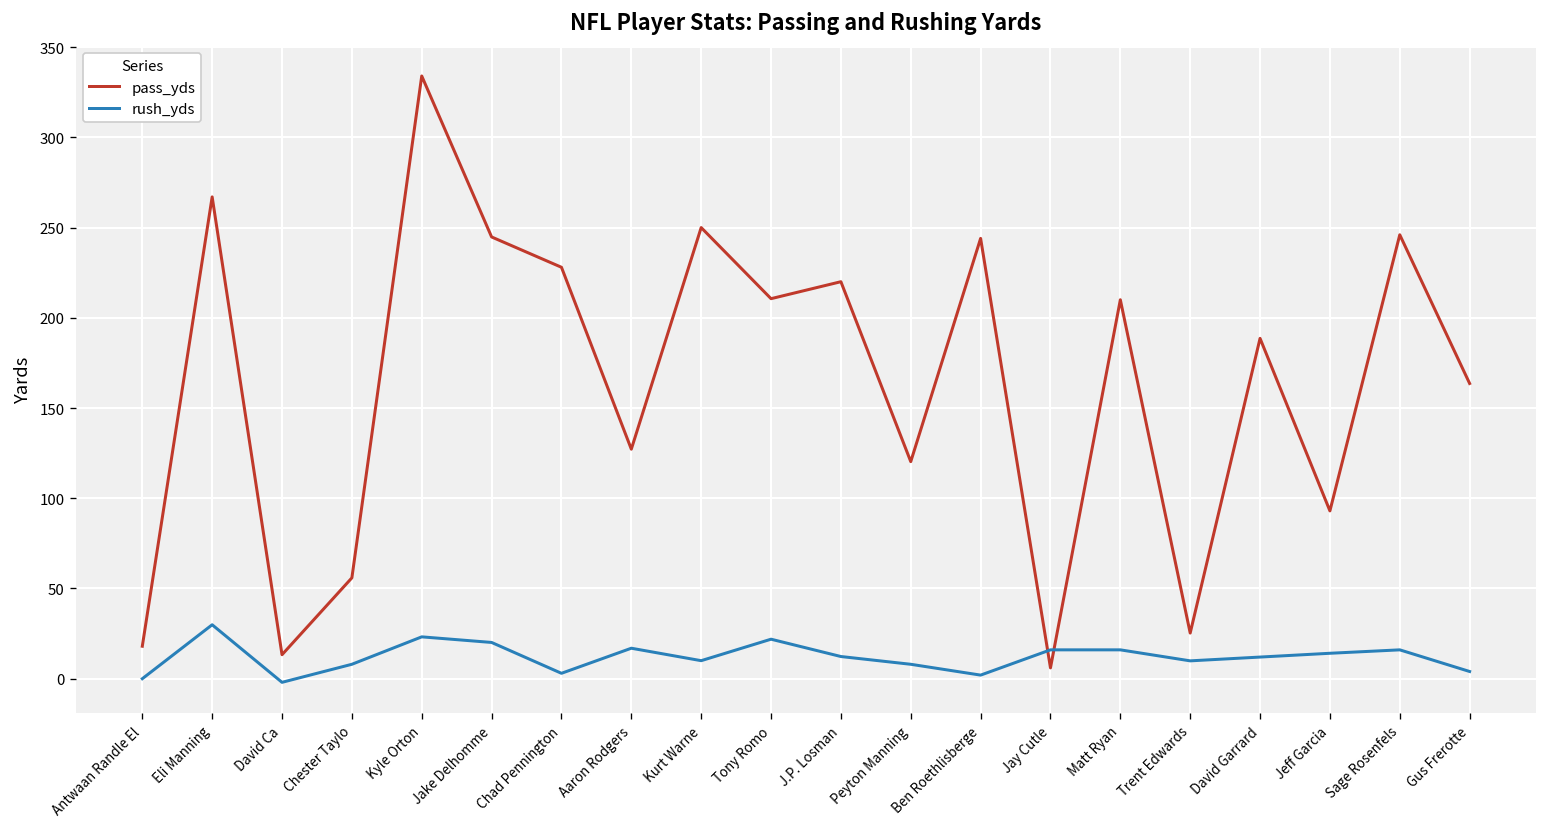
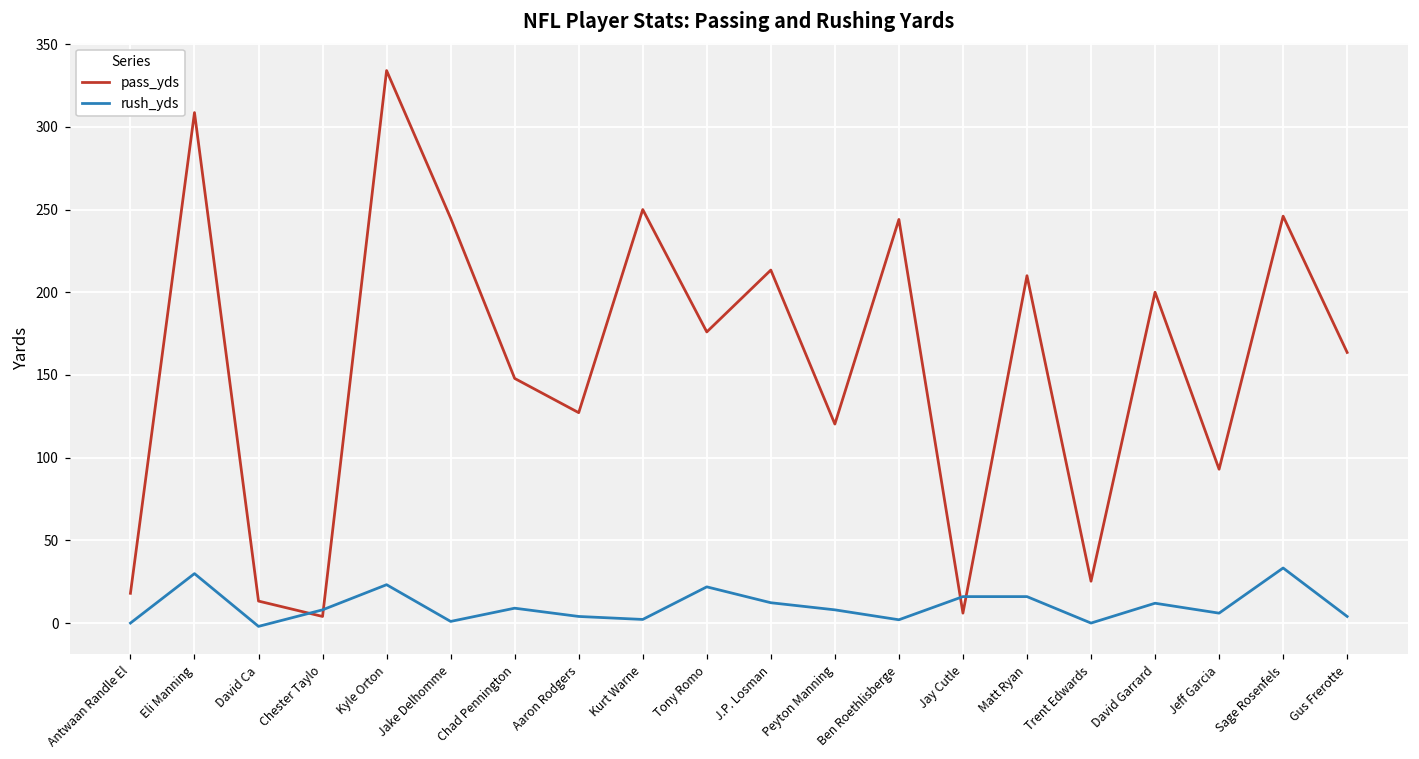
pass_yds, Eli Manning: 267 -> 309
pass_yds, Chester Taylo: 56 -> 4
rush_yds, Jake Delhomme: 20 -> 1
pass_yds, Chad Pennington: 228 -> 148
rush_yds, Chad Pennington: 3 -> 9
rush_yds, Aaron Rodgers: 17 -> 4
rush_yds, Kurt Warne: 10 -> 2
pass_yds, Tony Romo: 211 -> 176
pass_yds, J.P. Losman: 220 -> 213
rush_yds, Trent Edwards: 10 -> 0
pass_yds, David Garrard: 189 -> 200
rush_yds, Jeff Garcia: 14 -> 6
rush_yds, Sage Rosenfels: 16 -> 33
